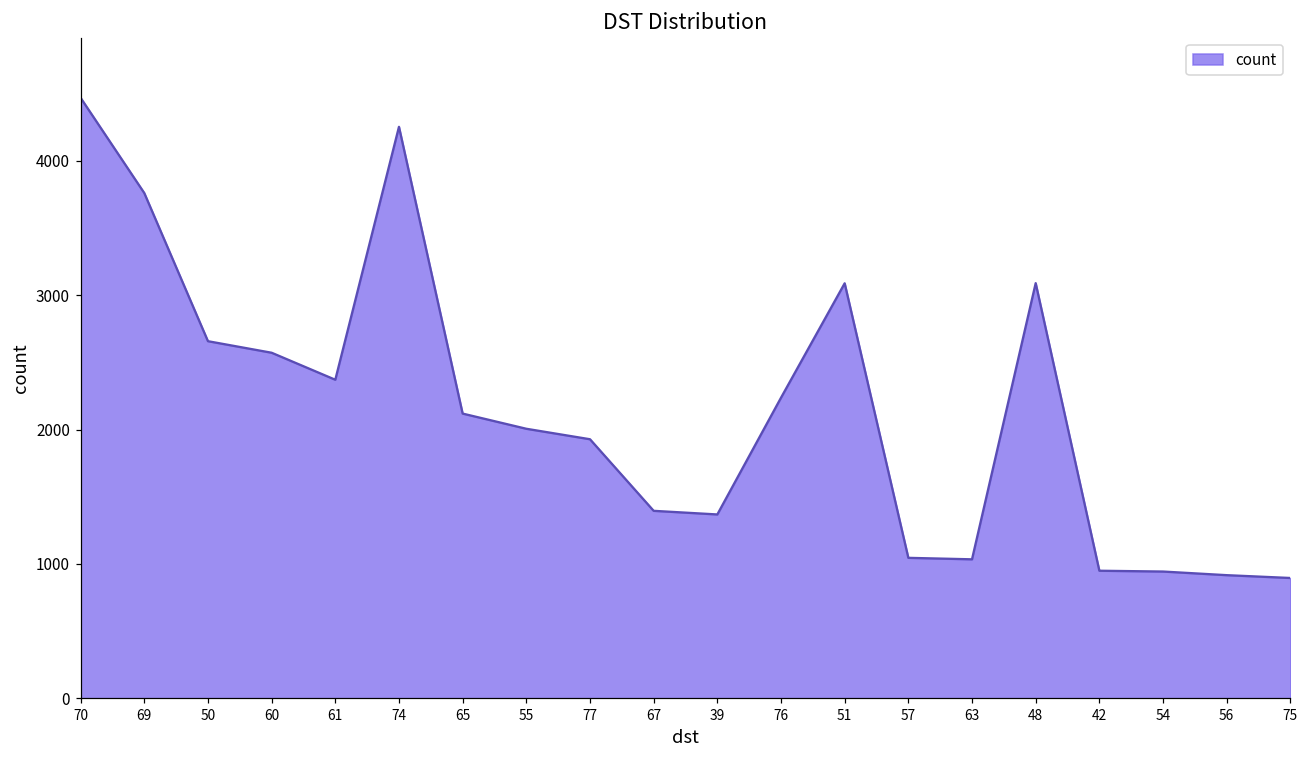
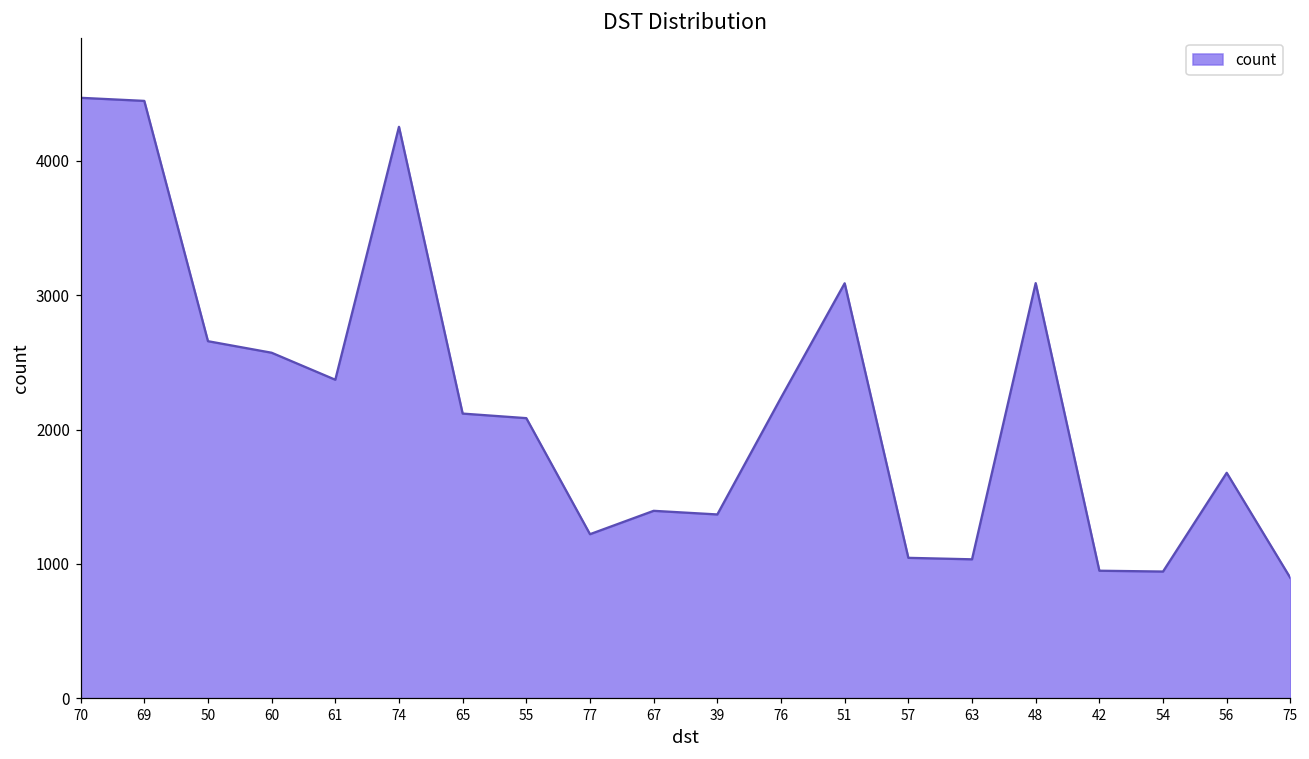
69: 3760 -> 4450
55: 2010 -> 2090
77: 1930 -> 1220
56: 920 -> 1680
